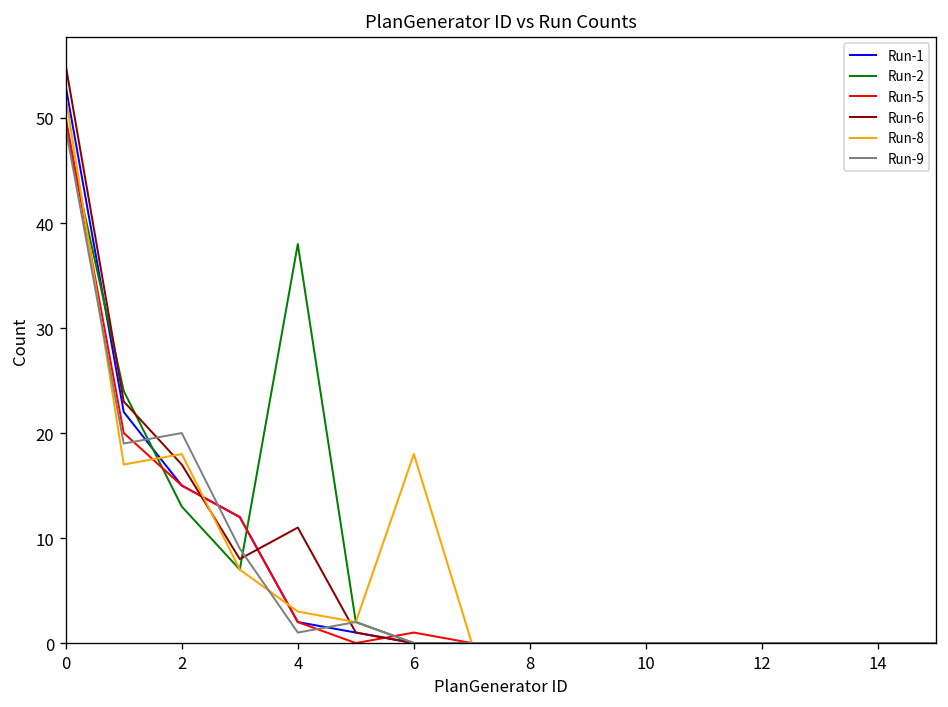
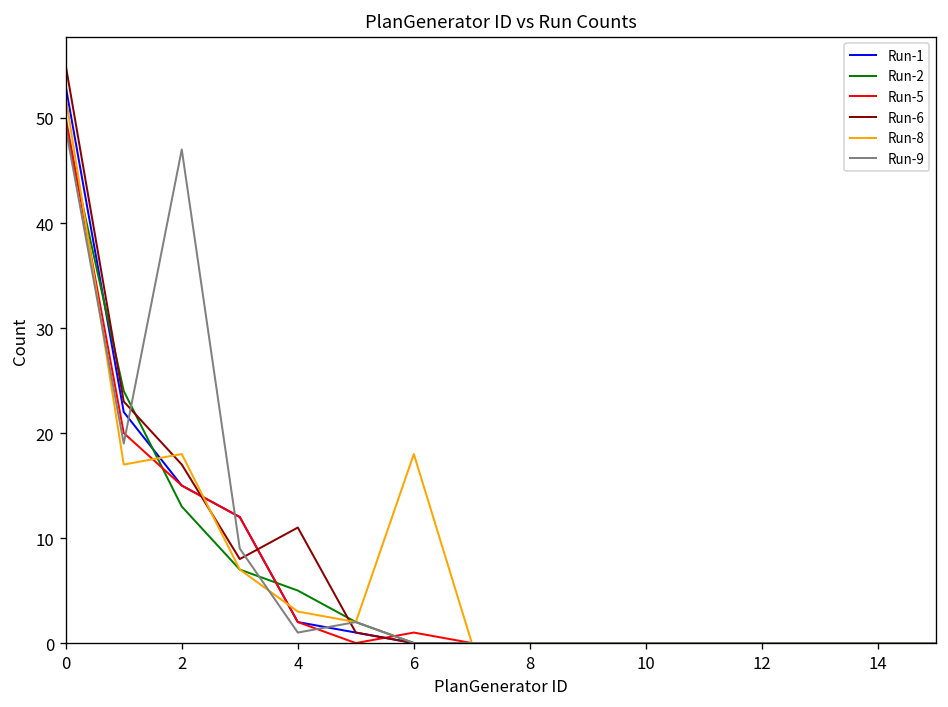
Run-9, 2: 20 -> 47
Run-2, 4: 38 -> 5
